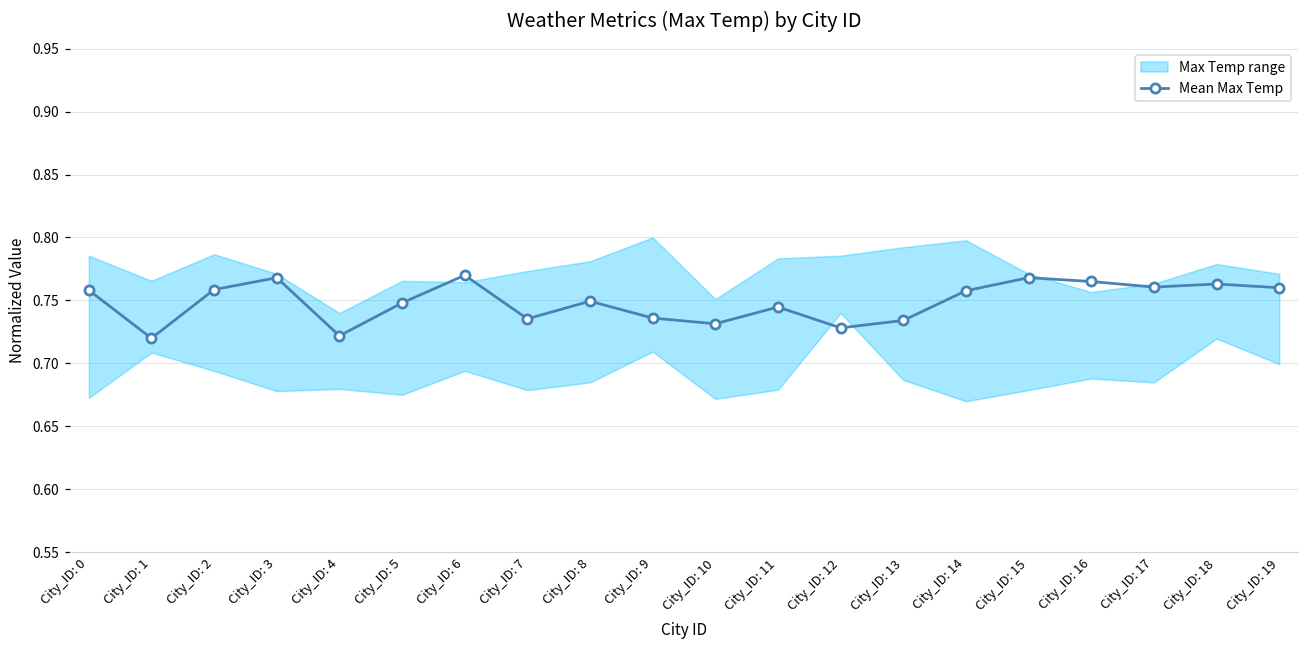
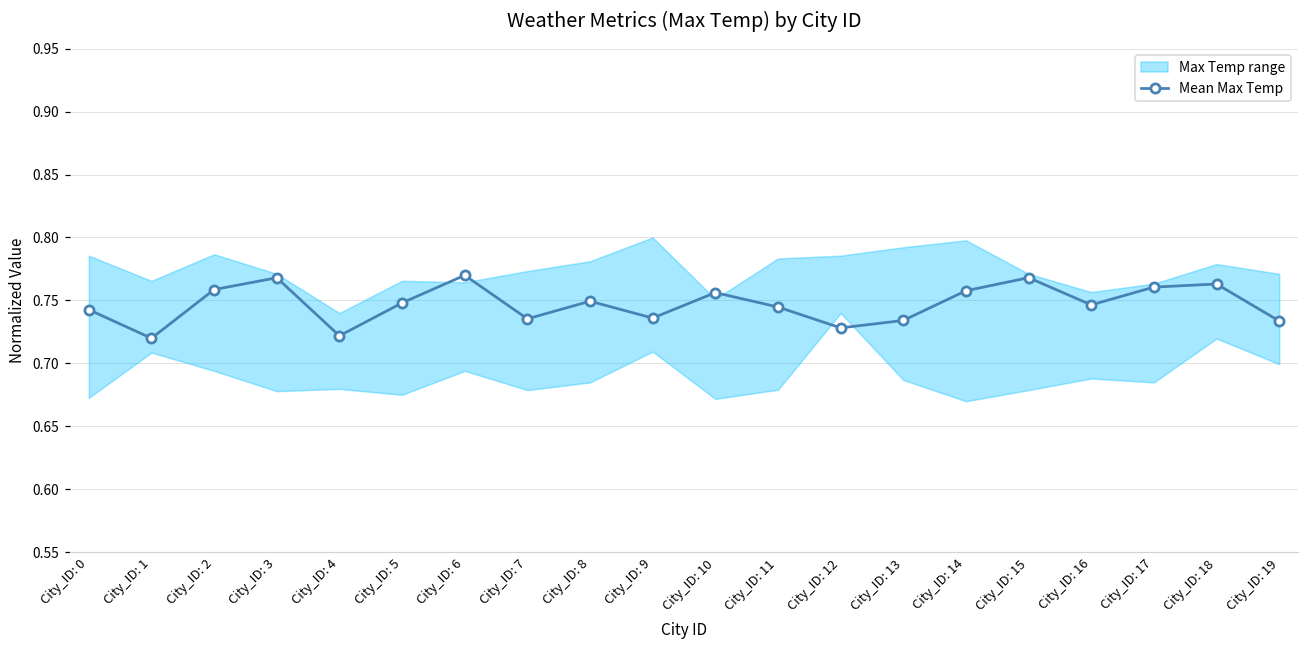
Mean Max Temp, City_ID: 0: 0.758 -> 0.743
Mean Max Temp, City_ID: 10: 0.731 -> 0.756
Mean Max Temp, City_ID: 16: 0.765 -> 0.746
Mean Max Temp, City_ID: 19: 0.760 -> 0.734
